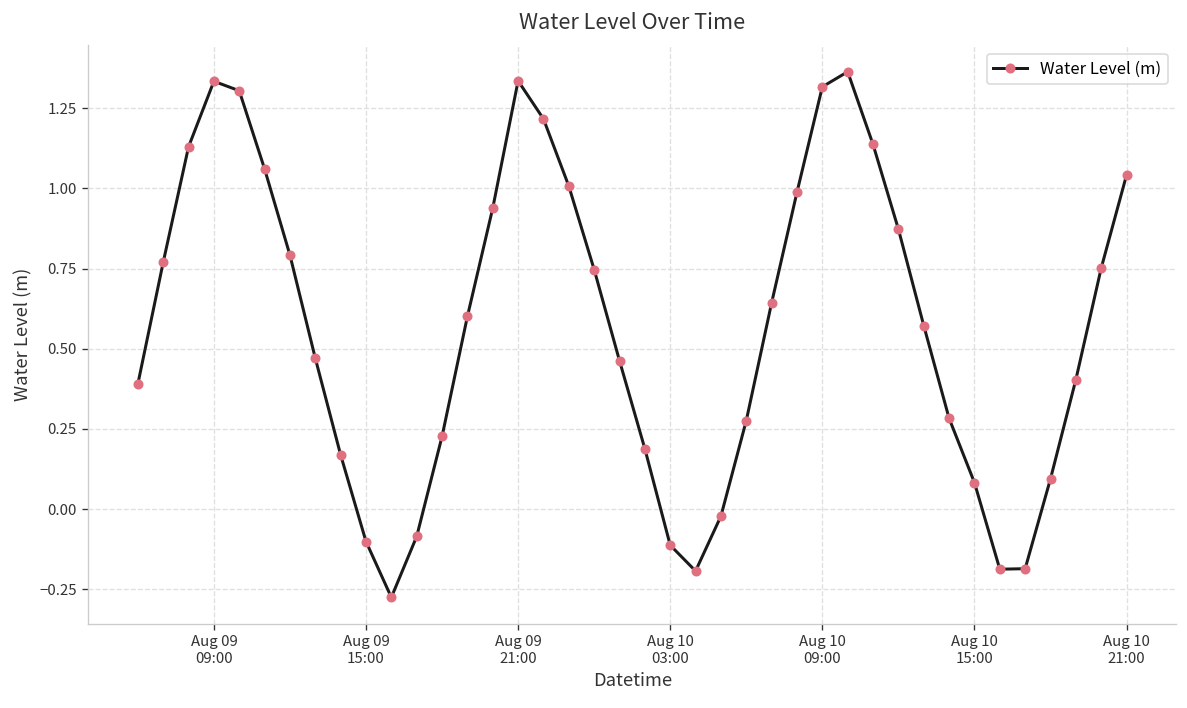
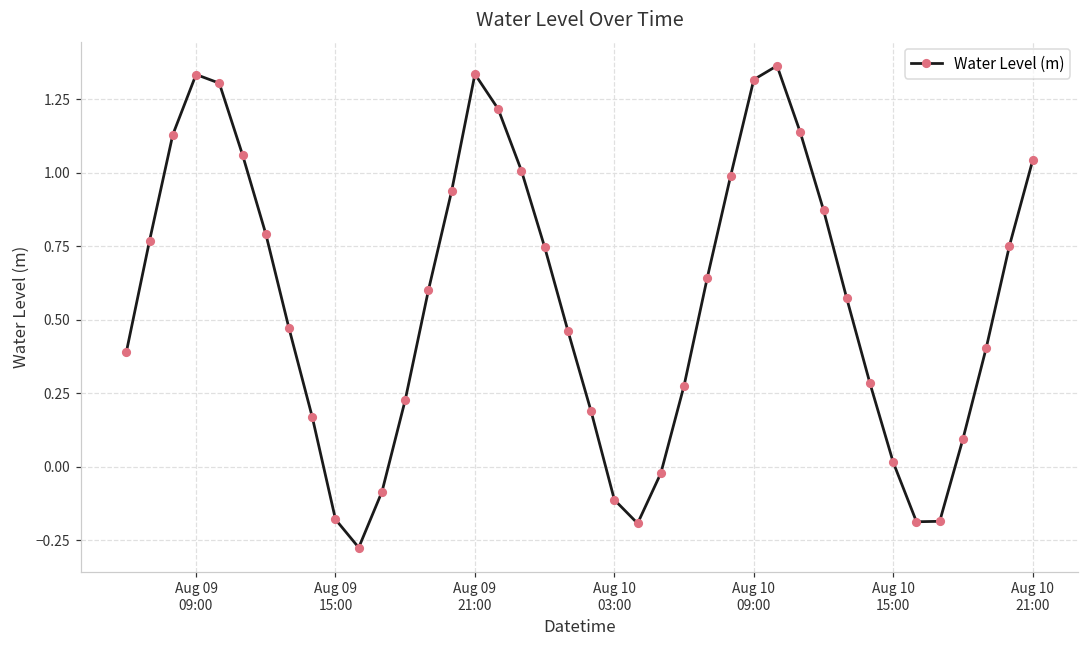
Aug 09 15:00: -0.10 -> -0.18
Aug 10 15:00: 0.08 -> 0.01
